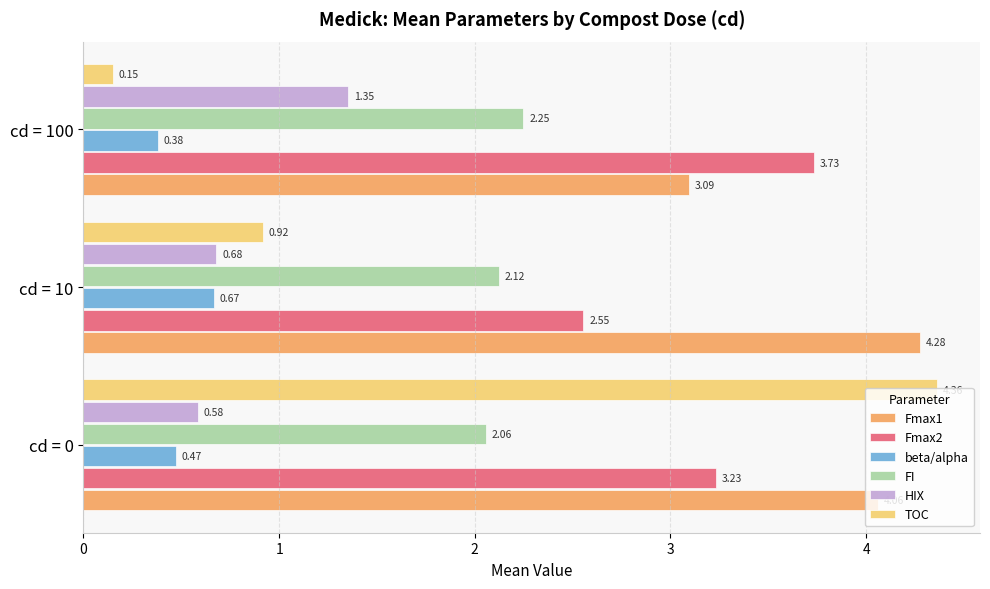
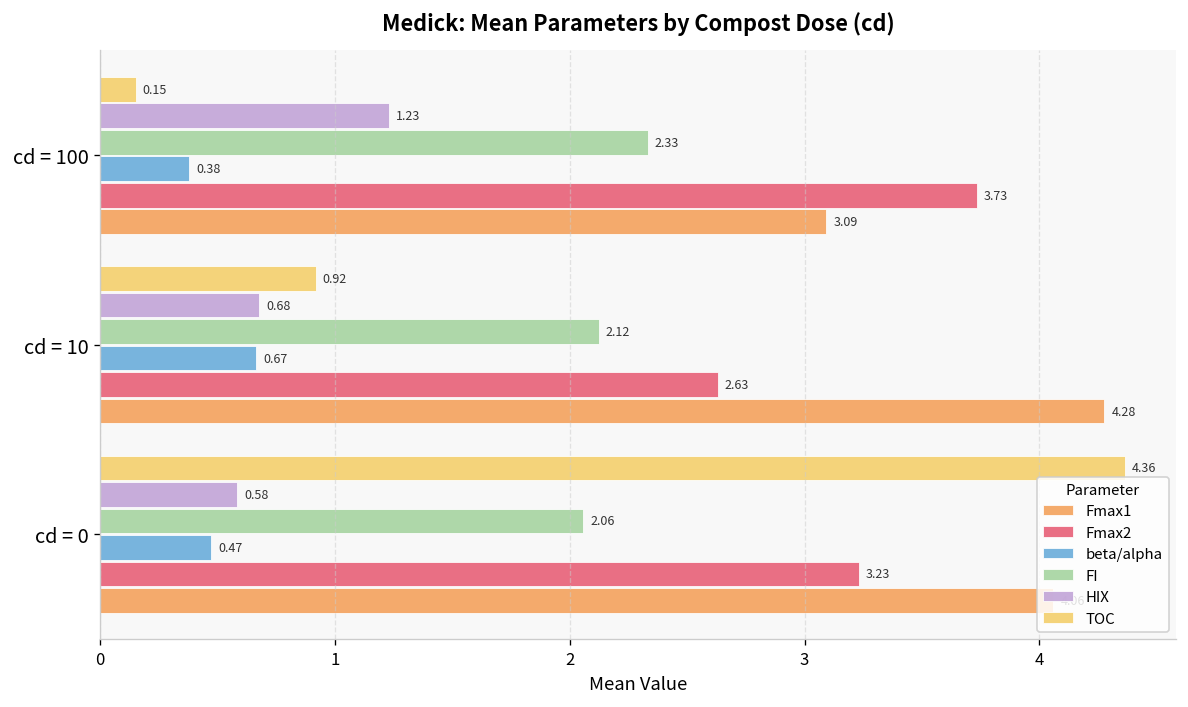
HIX, cd = 100: 1.35 -> 1.23
FI, cd = 100: 2.25 -> 2.33
Fmax2, cd = 10: 2.55 -> 2.63
